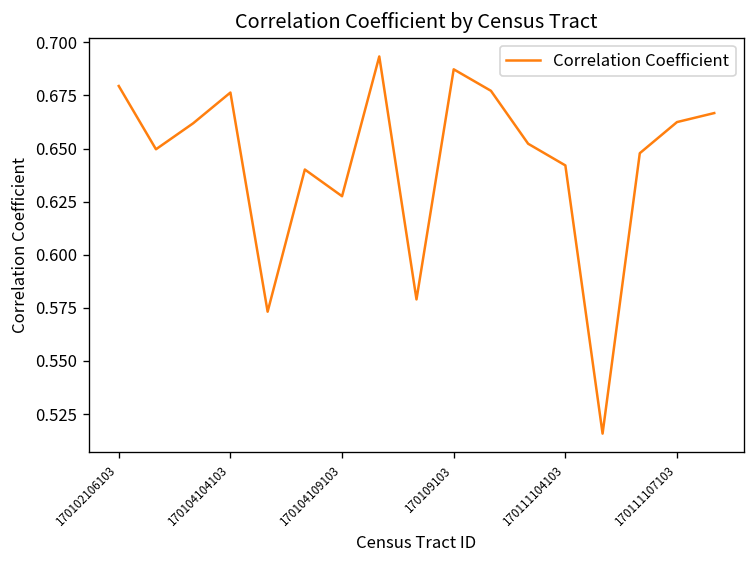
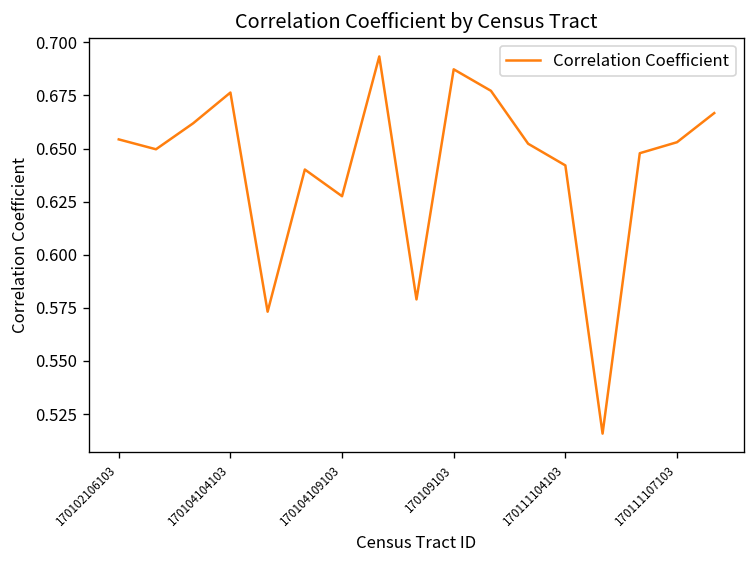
170102106103: 0.679 -> 0.654
170111107103: 0.662 -> 0.653
